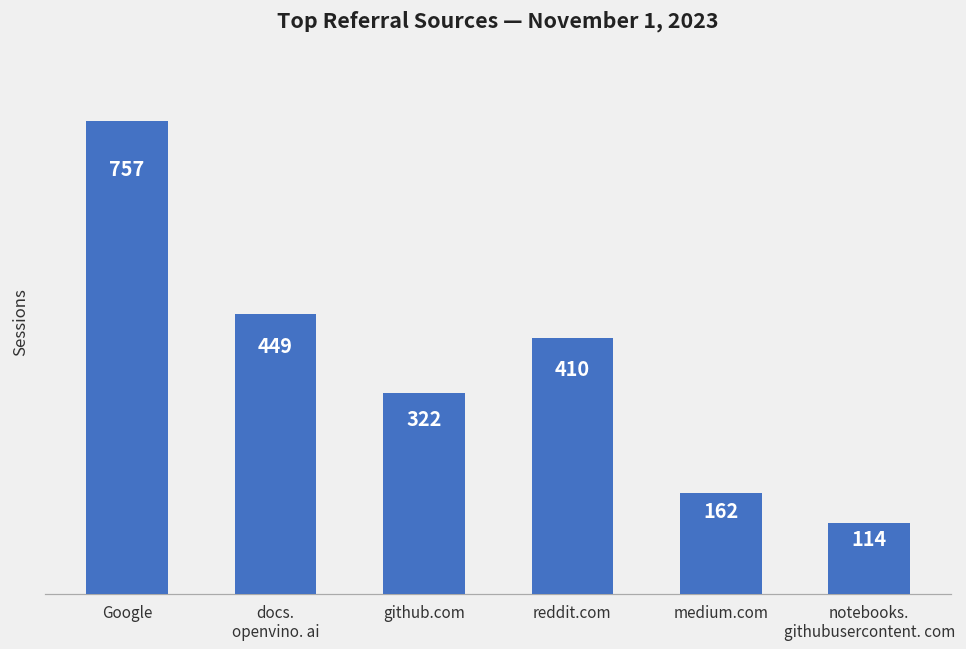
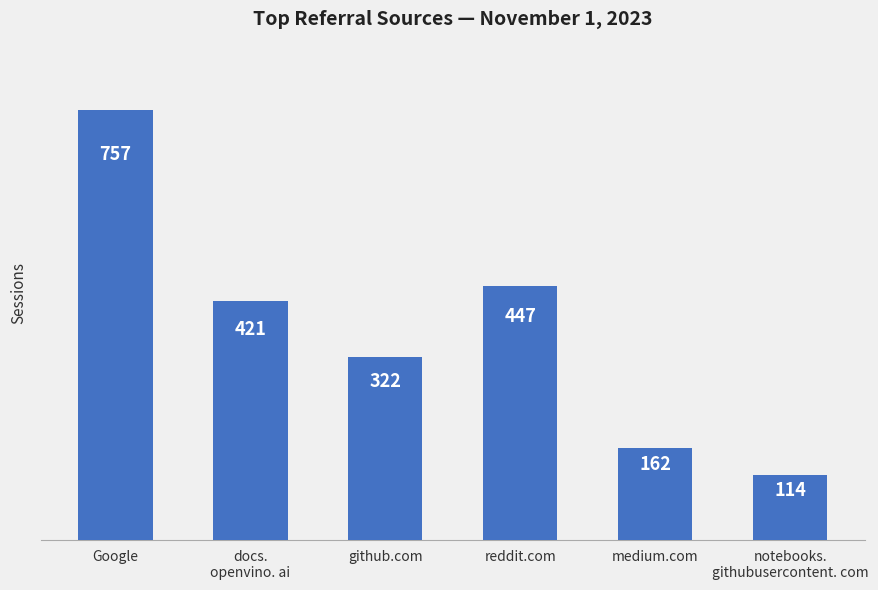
docs. openvino. ai: 449 -> 421
reddit.com: 410 -> 447
